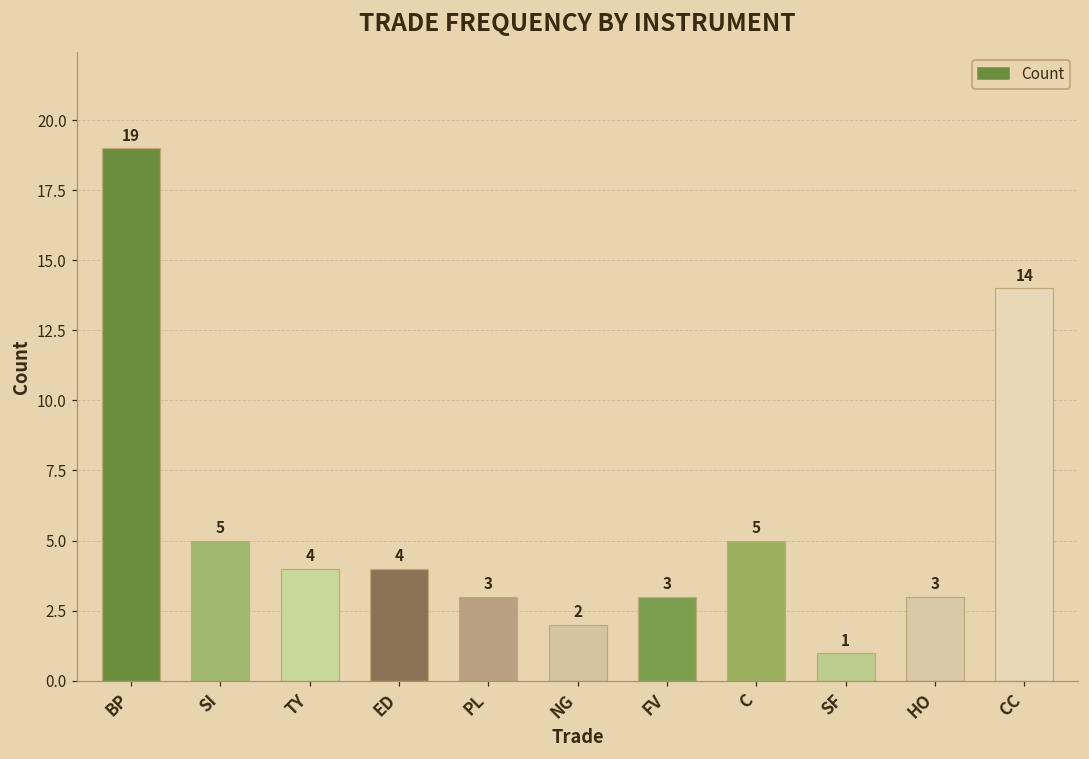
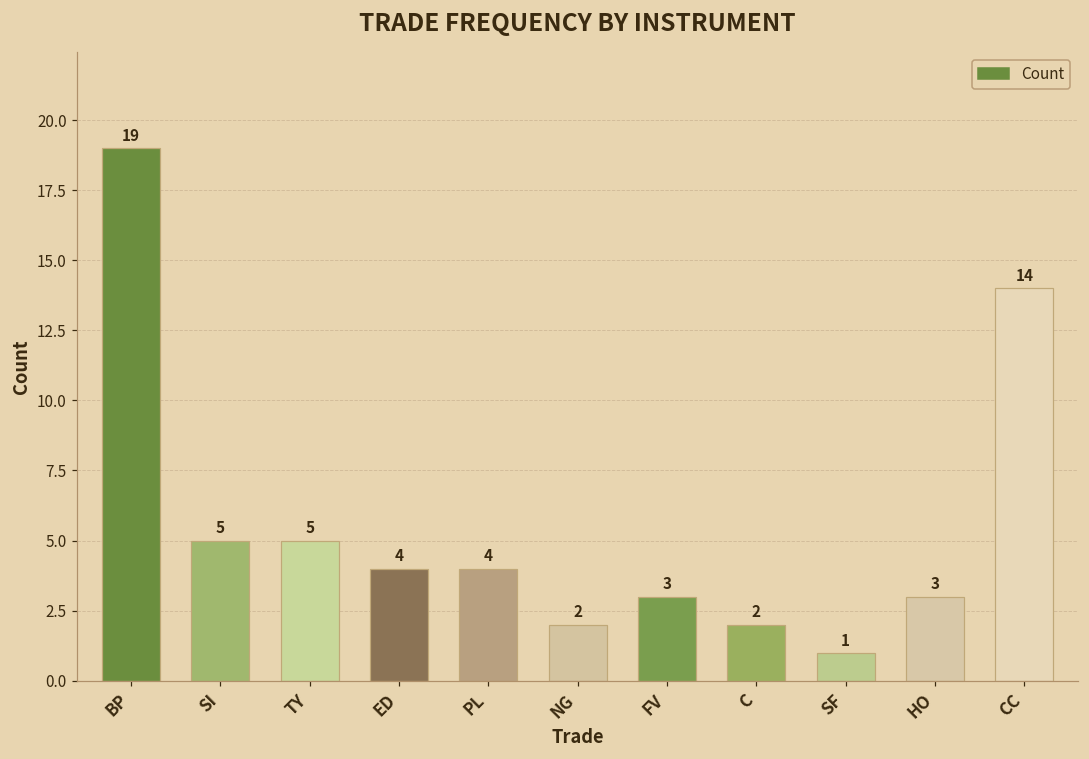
TY: 4 -> 5
PL: 3 -> 4
C: 5 -> 2
